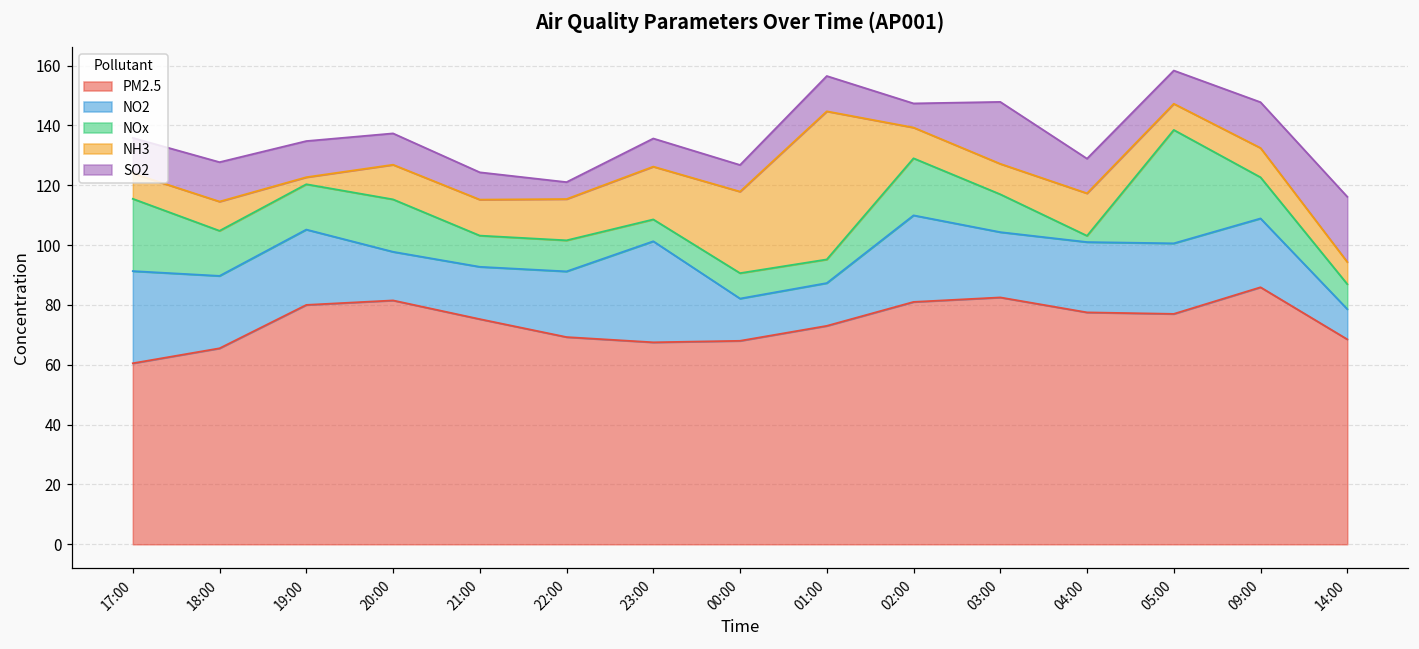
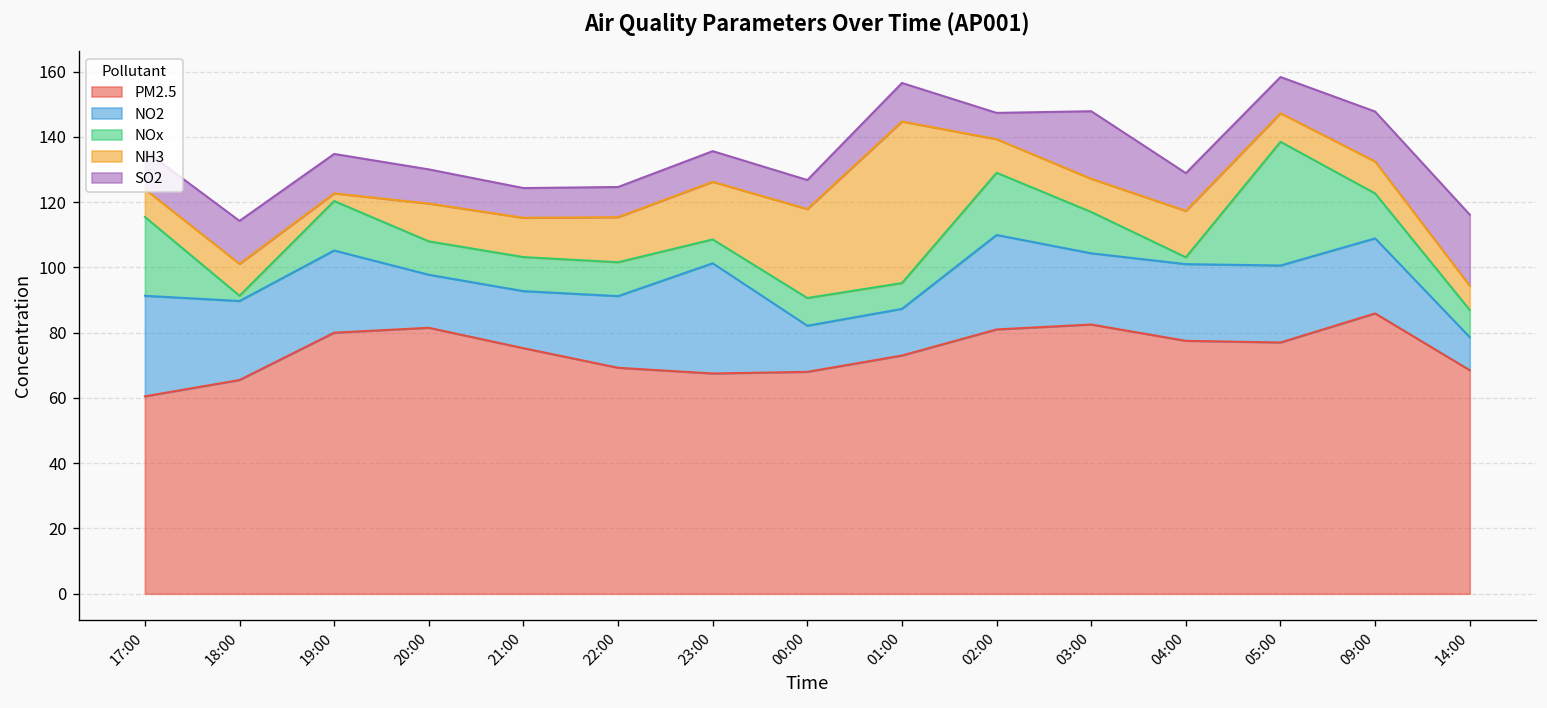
NOx, 18:00: 15 -> 2
NOx, 20:00: 18 -> 10
SO2, 22:00: 6 -> 9
